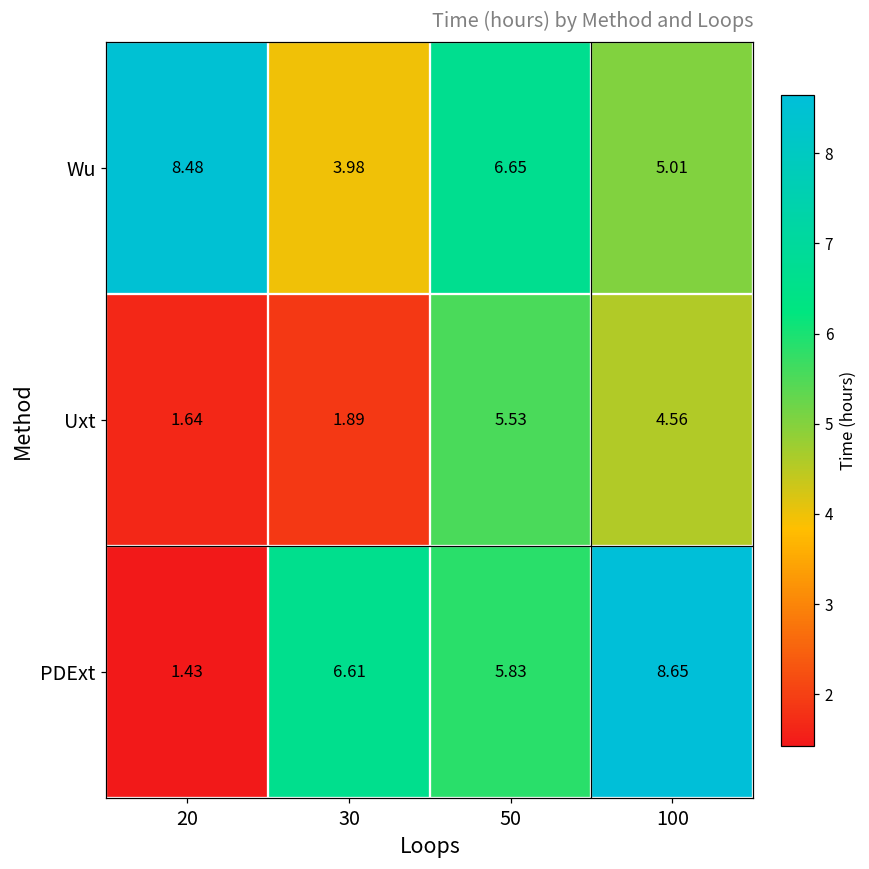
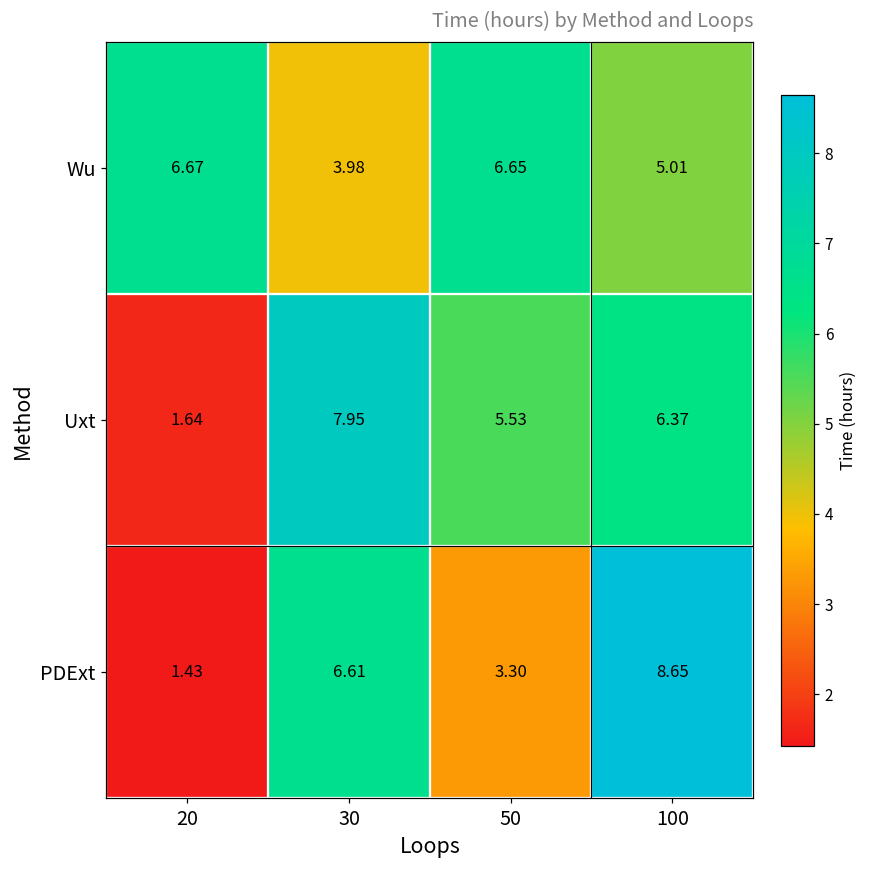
Wu, 20: 8.48 -> 6.67
Uxt, 30: 1.89 -> 7.95
Uxt, 100: 4.56 -> 6.37
PDExt, 50: 5.83 -> 3.30
